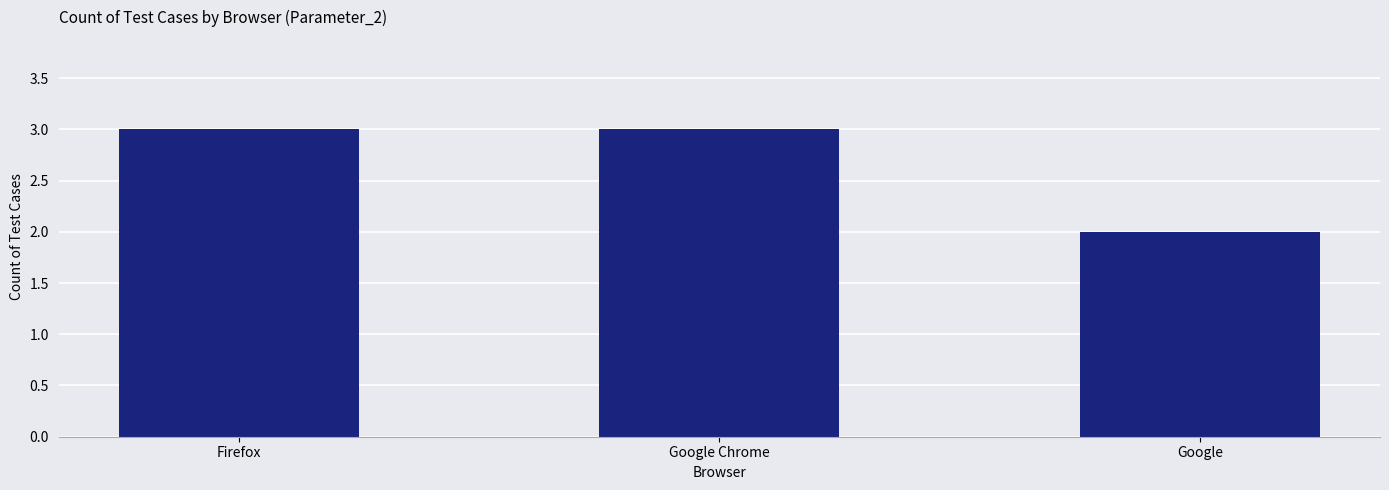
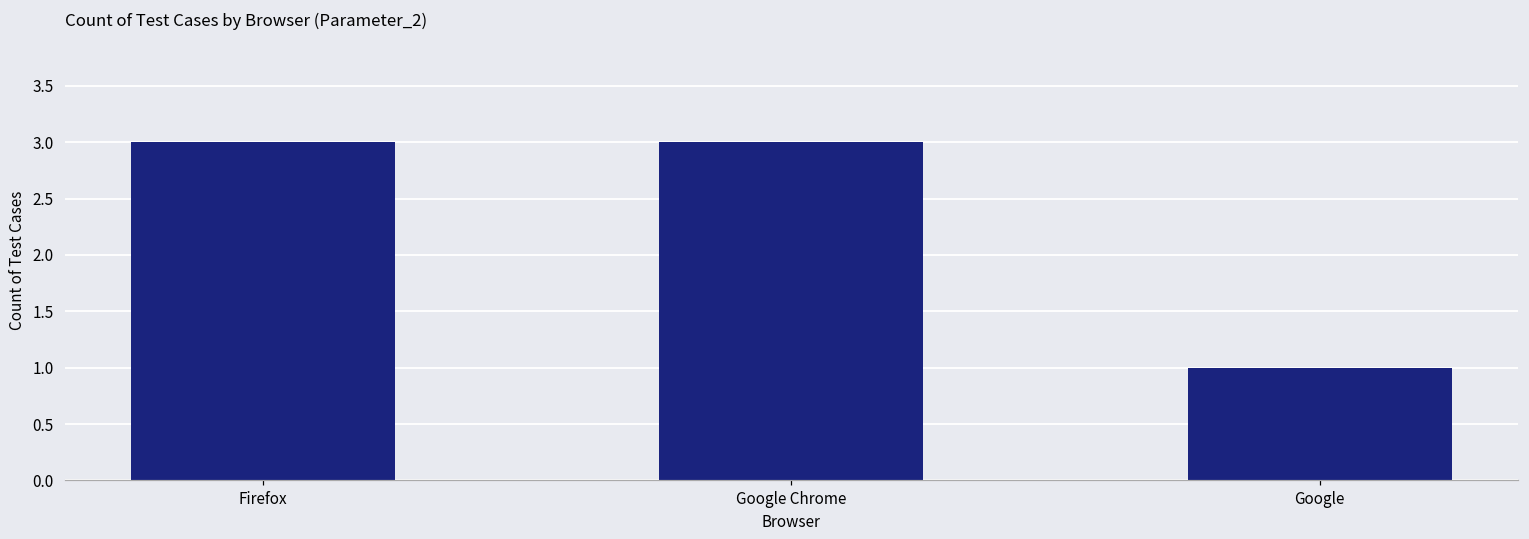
Google: 2 -> 1
